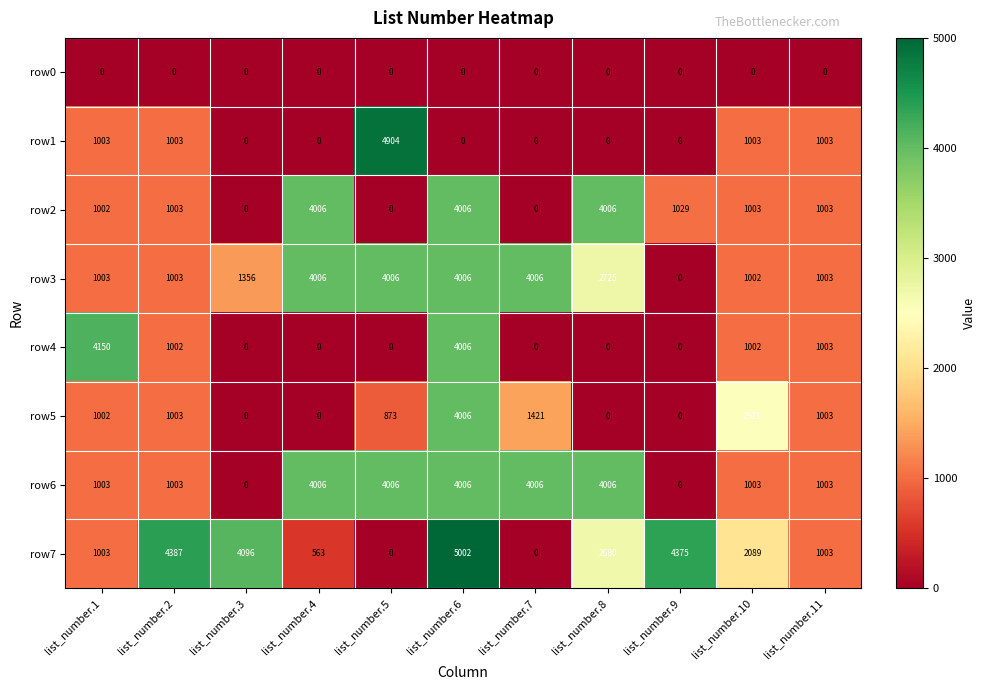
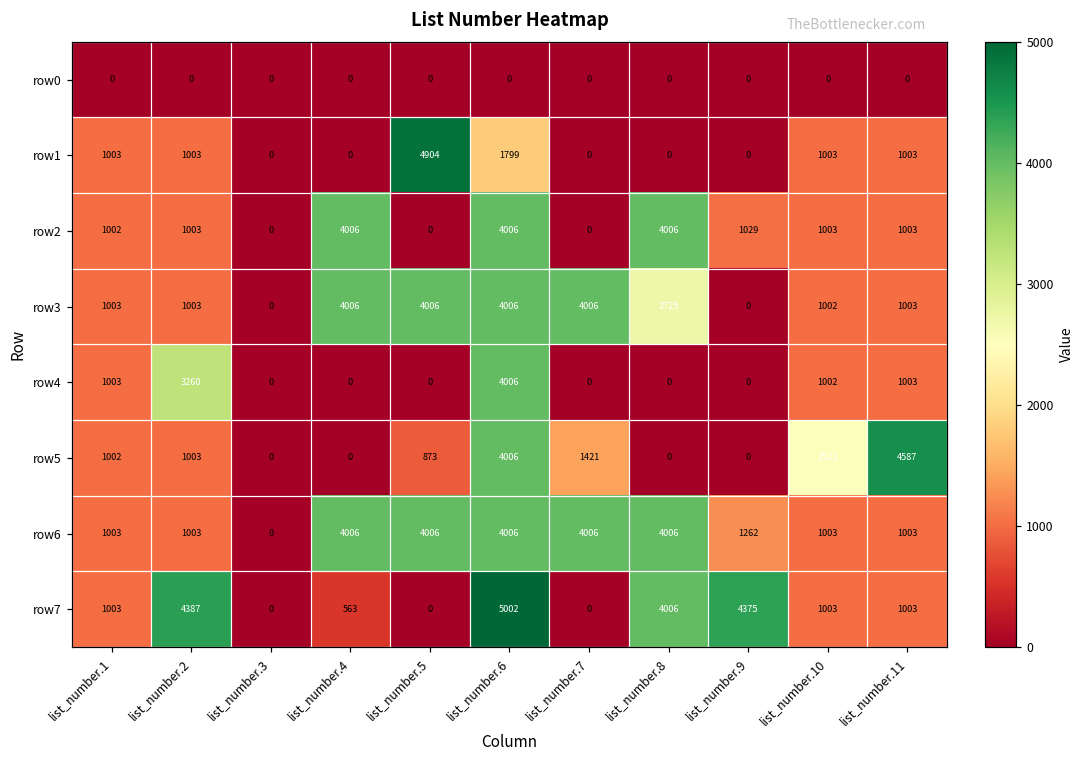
row1, list_number.6: 0 -> 1799
row3, list_number.3: 1356 -> 0
row4, list_number.1: 4150 -> 1003
row4, list_number.2: 1002 -> 3260
row5, list_number.11: 1003 -> 4587
row6, list_number.9: 0 -> 1262
row7, list_number.3: 4096 -> 0
row7, list_number.8: 2680 -> 4006
row7, list_number.10: 2089 -> 1003
